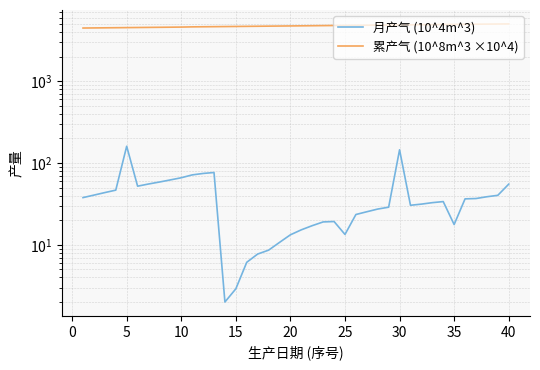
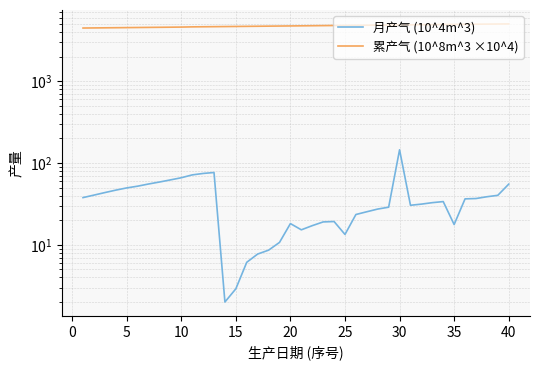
月产气 (10^4m^3), 5: 160 -> 50
月产气 (10^4m^3), 20: 13 -> 18
